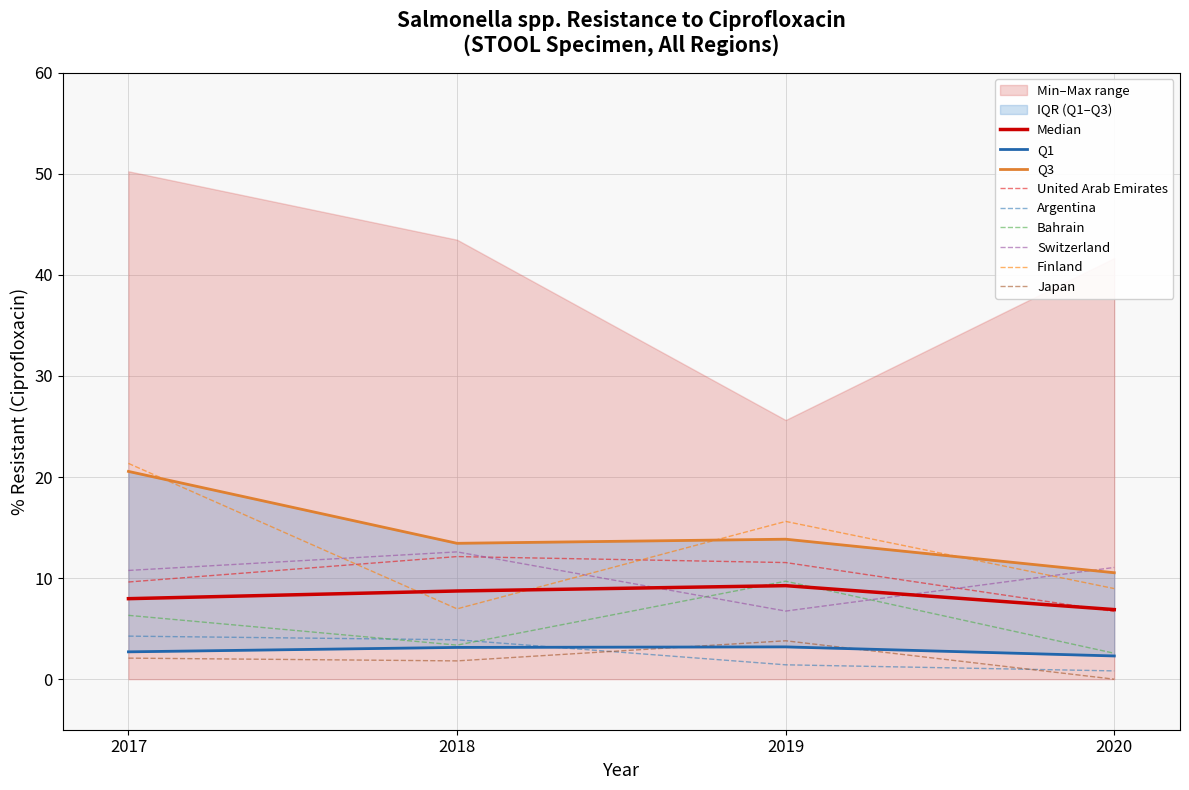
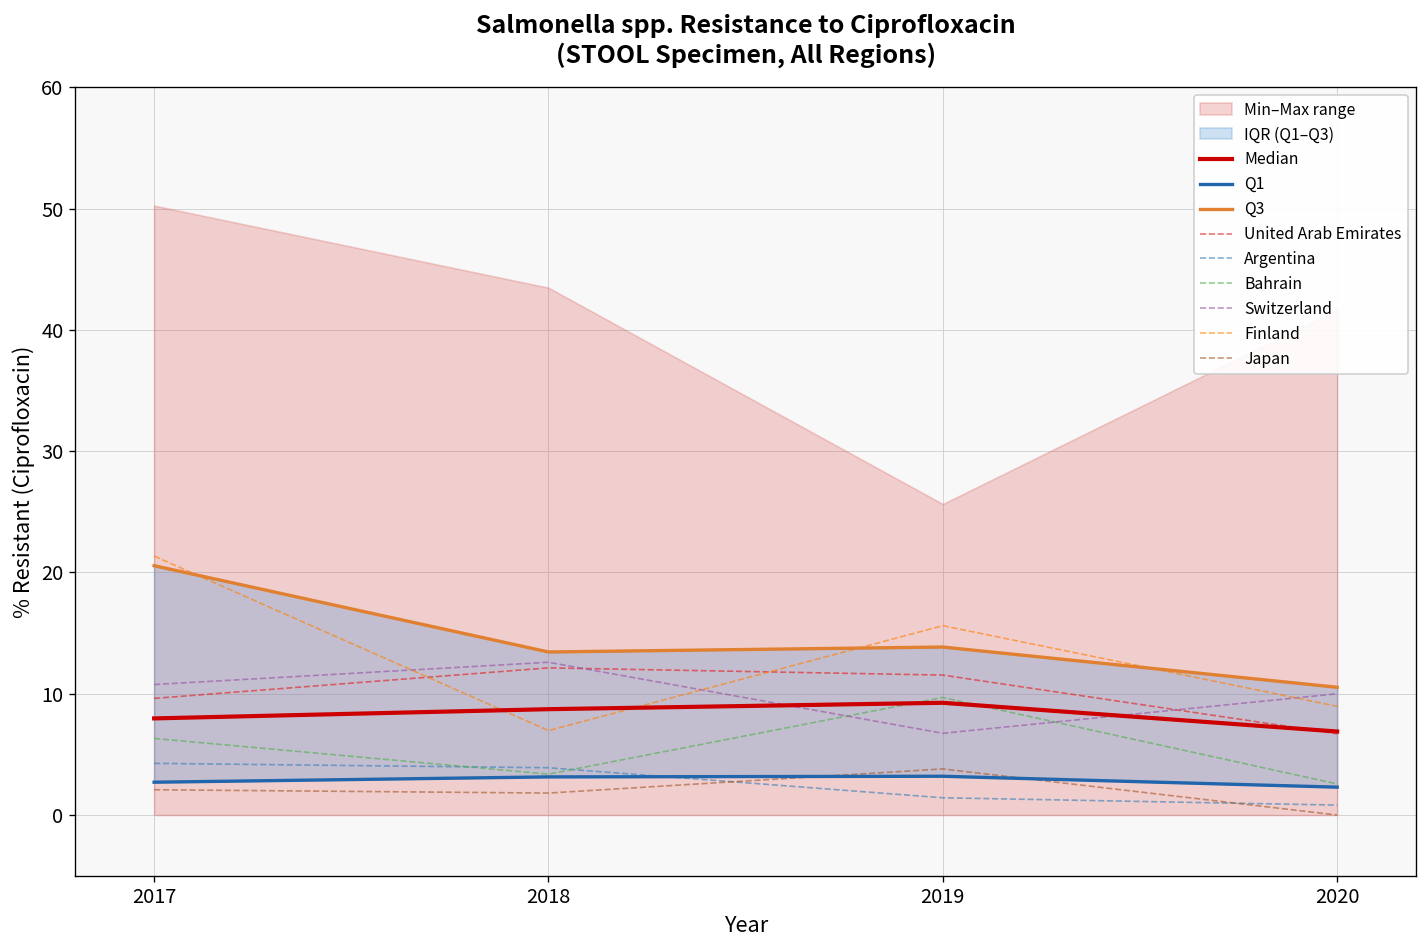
Switzerland, 2020: 11.1 -> 10.0
